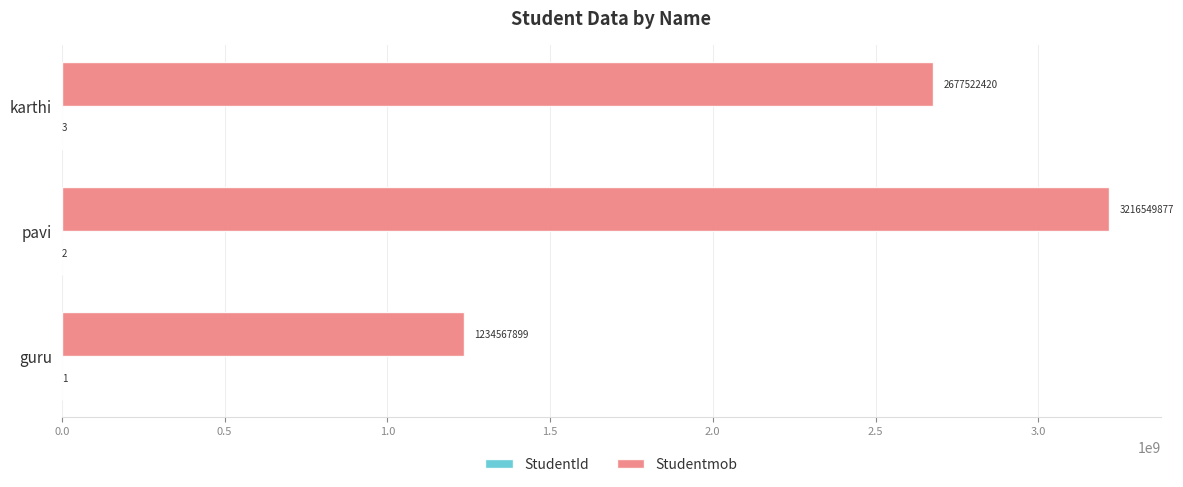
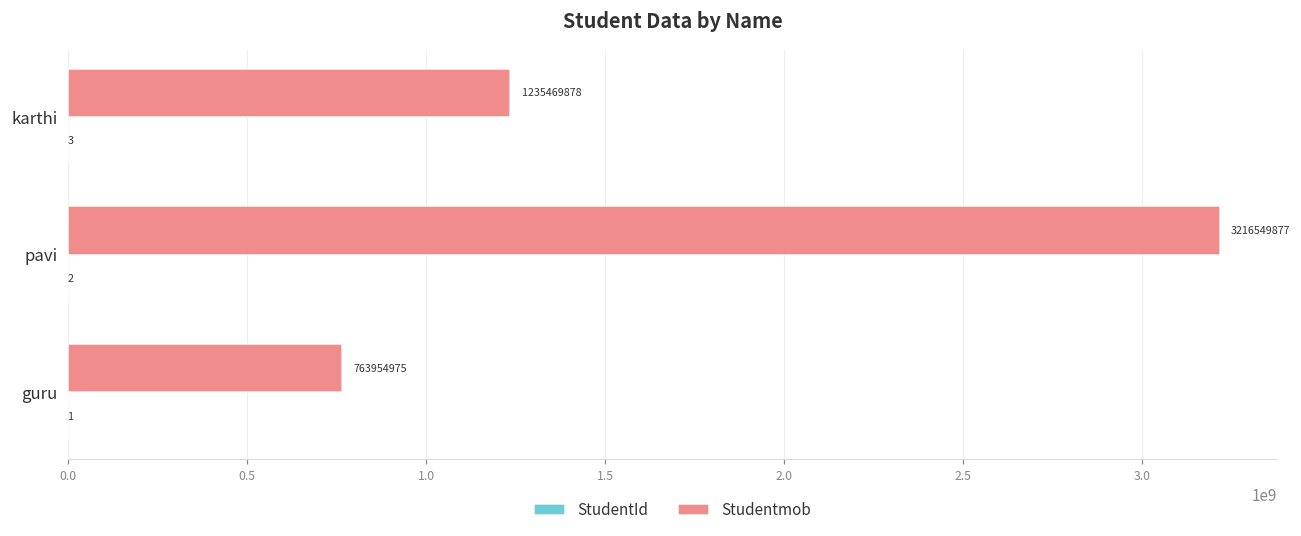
Studentmob, karthi: 2677522420 -> 1235469878
Studentmob, guru: 1234567899 -> 763954975
